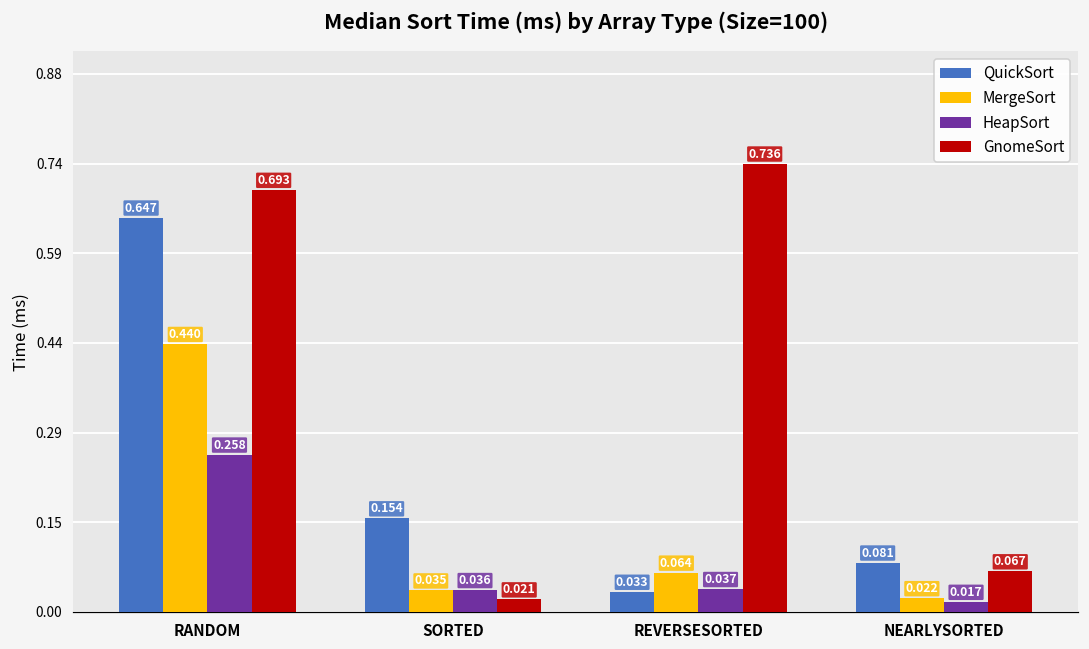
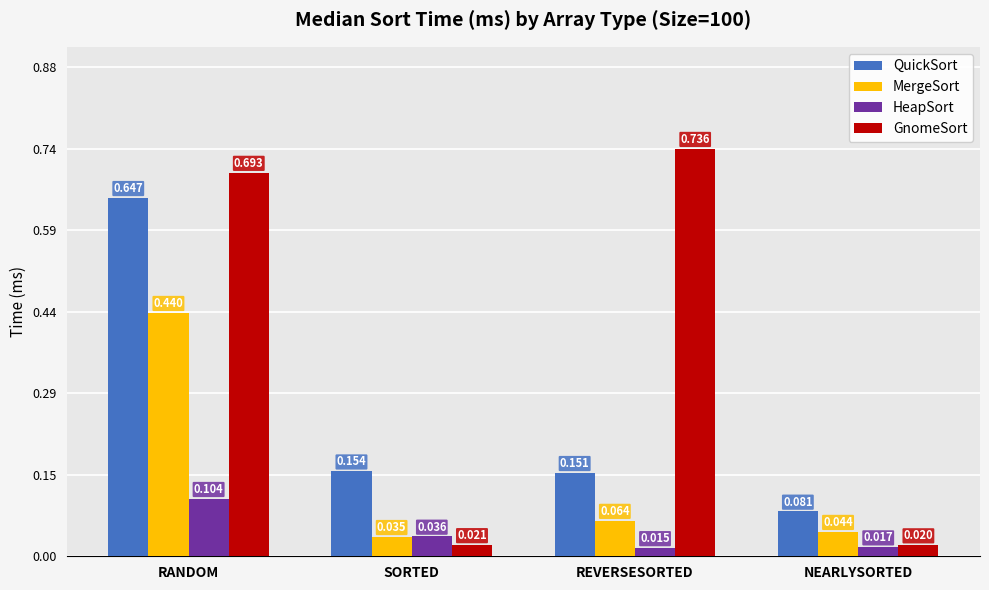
HeapSort, RANDOM: 0.258 -> 0.104
QuickSort, REVERSESORTED: 0.033 -> 0.151
HeapSort, REVERSESORTED: 0.037 -> 0.015
MergeSort, NEARLYSORTED: 0.022 -> 0.044
GnomeSort, NEARLYSORTED: 0.067 -> 0.020
